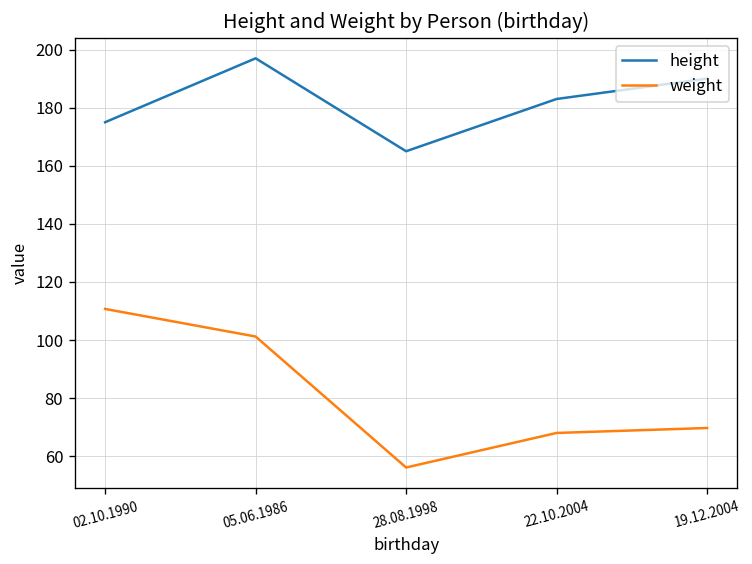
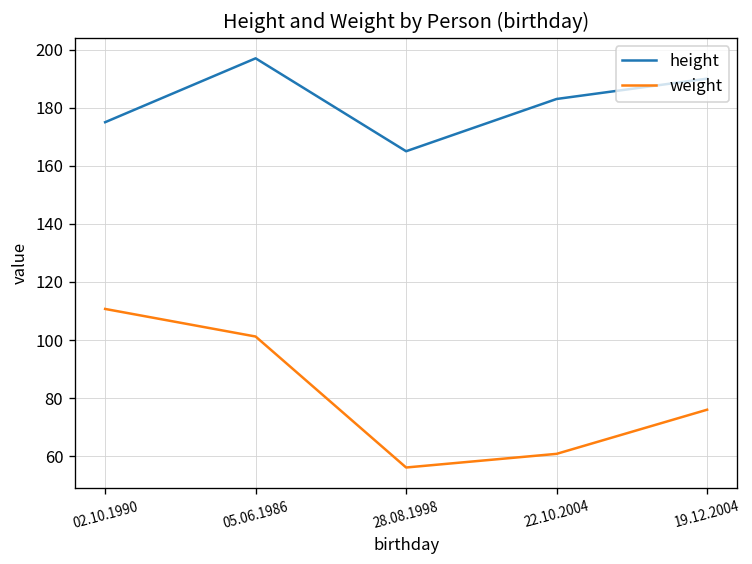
weight, 22.10.2004: 68 -> 61
weight, 19.12.2004: 70 -> 76
